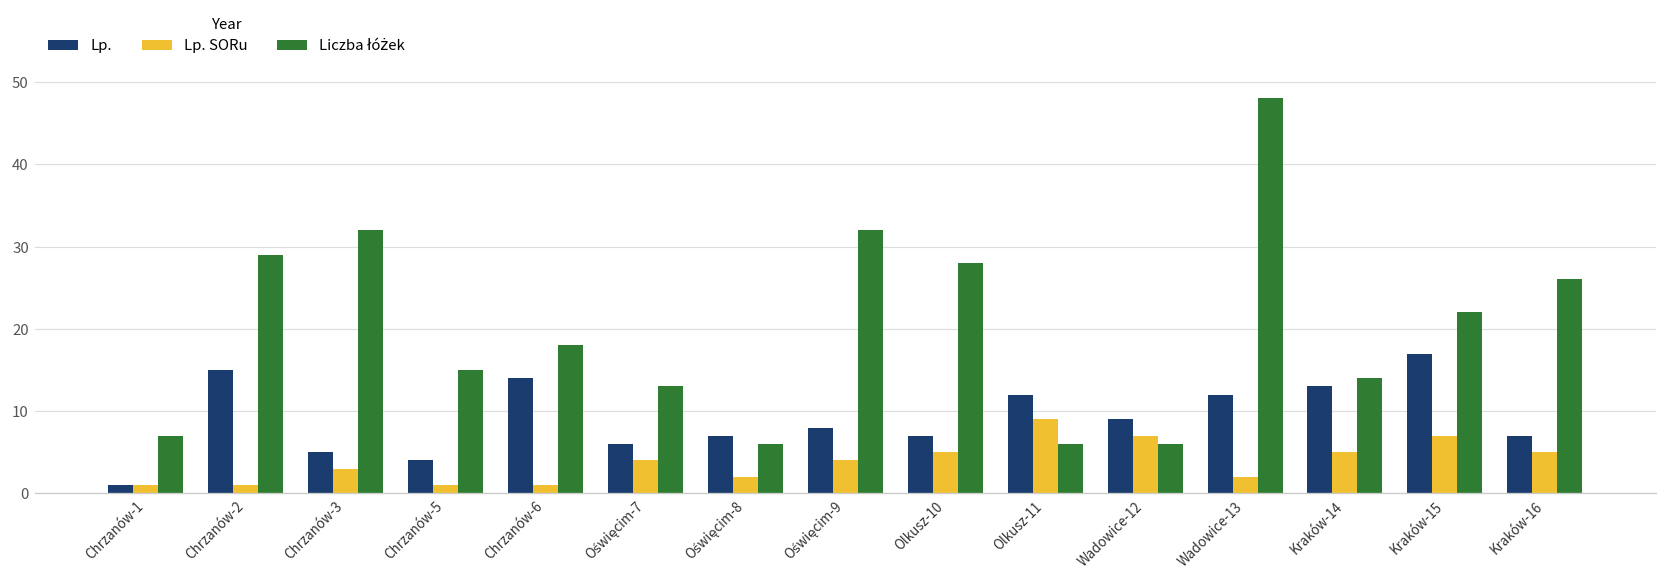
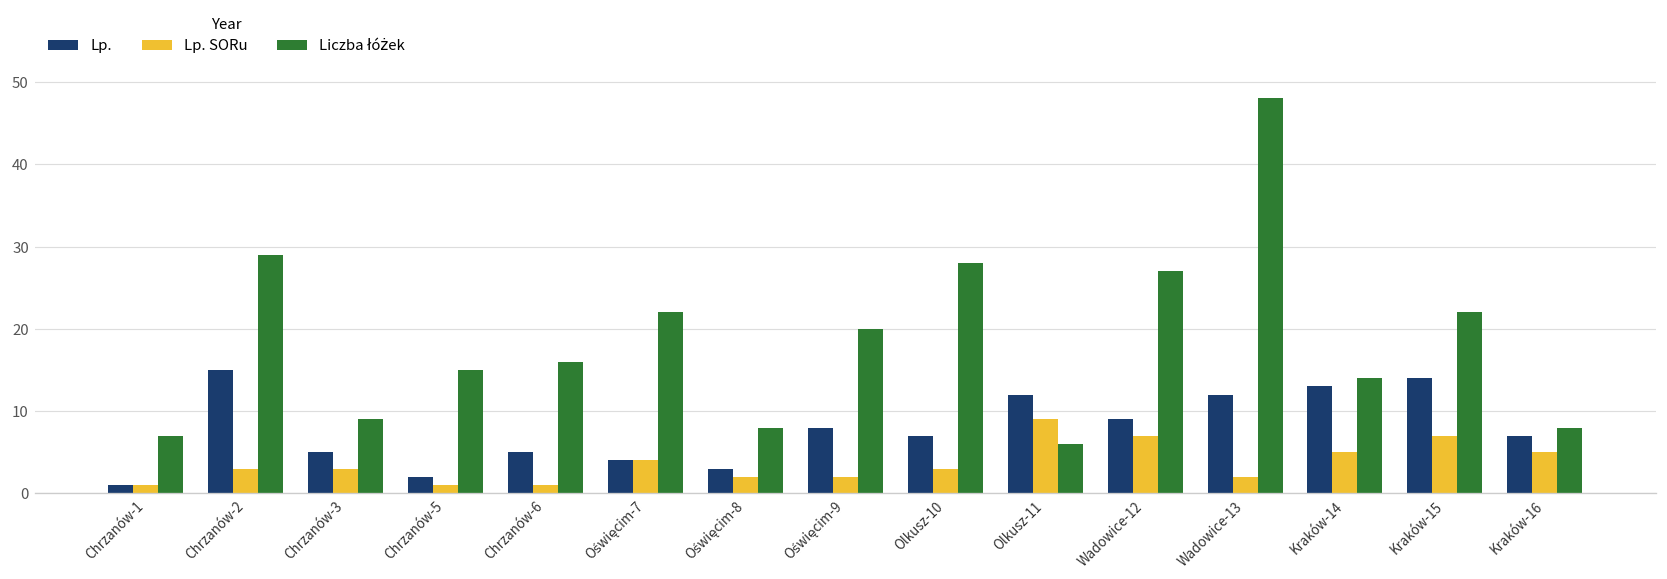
Lp. SORu, Chrzanów-2: 1 -> 3
Liczba łóżek, Chrzanów-3: 32 -> 9
Lp., Chrzanów-5: 4 -> 2
Lp., Chrzanów-6: 14 -> 5
Liczba łóżek, Chrzanów-6: 18 -> 16
Lp., Oświęcim-7: 6 -> 4
Liczba łóżek, Oświęcim-7: 13 -> 22
Lp., Oświęcim-8: 7 -> 3
Liczba łóżek, Oświęcim-8: 6 -> 8
Lp. SORu, Oświęcim-9: 4 -> 2
Liczba łóżek, Oświęcim-9: 32 -> 20
Lp. SORu, Olkusz-10: 5 -> 3
Liczba łóżek, Wadowice-12: 6 -> 27
Lp., Kraków-15: 17 -> 14
Liczba łóżek, Kraków-16: 26 -> 8
